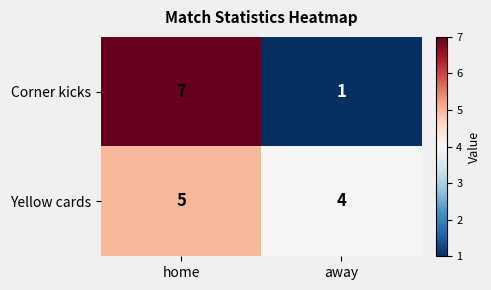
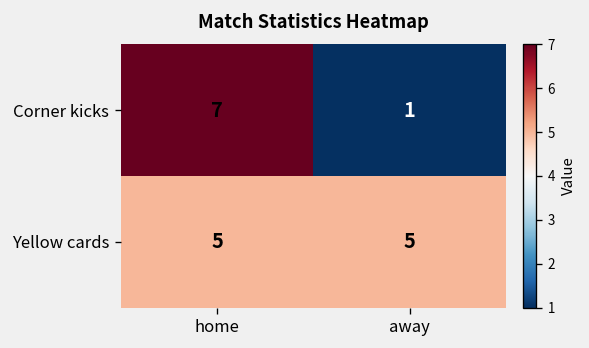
Yellow cards, away: 4 -> 5
